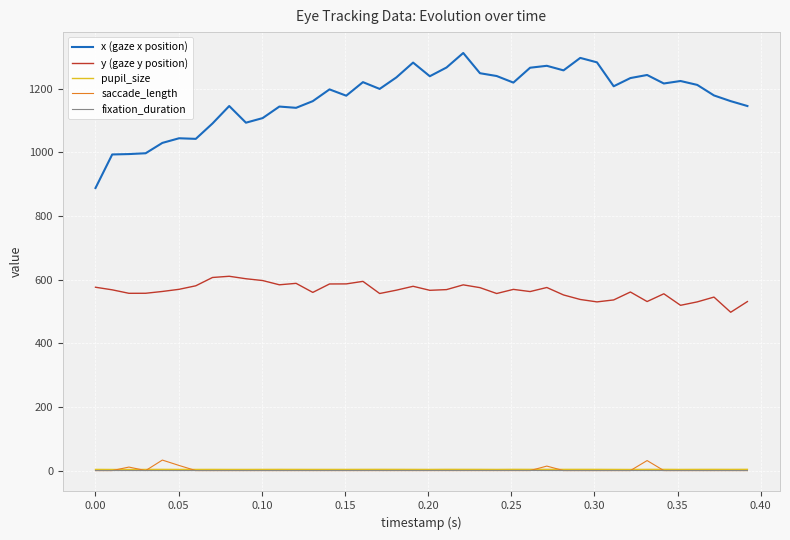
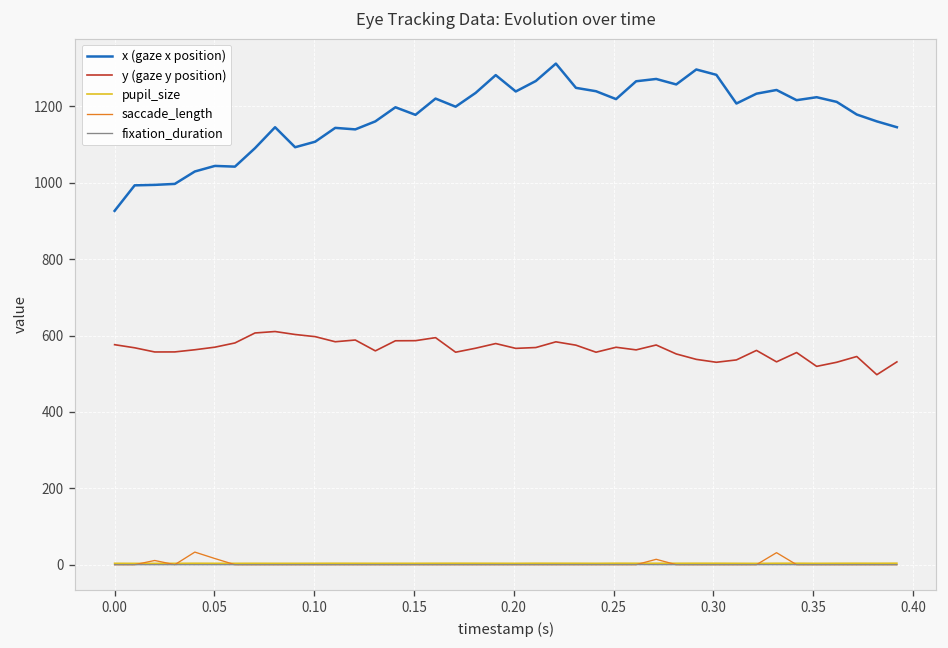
x (gaze x position), 0.00: 890 -> 930
